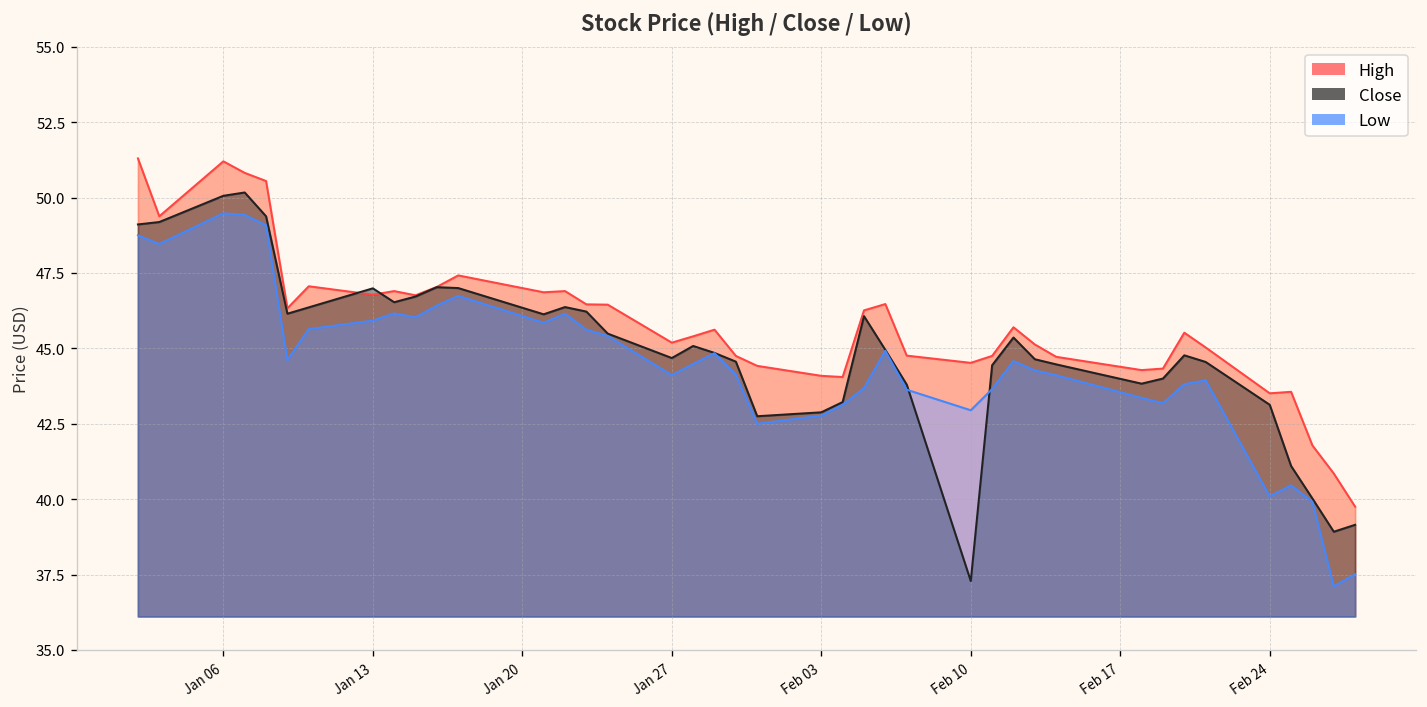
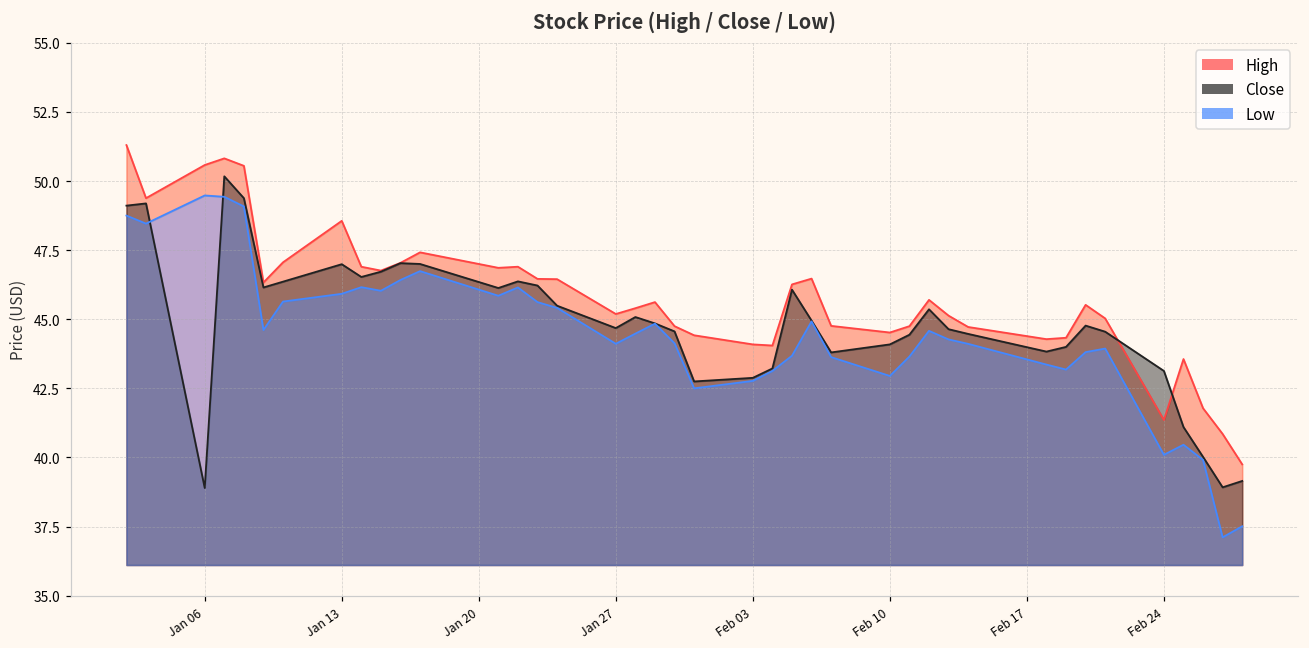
High, Jan 06: 51.2 -> 50.6
Close, Jan 06: 50.1 -> 38.9
High, Jan 13: 46.8 -> 48.6
Close, Feb 10: 37.3 -> 44.1
High, Feb 24: 43.5 -> 41.4
